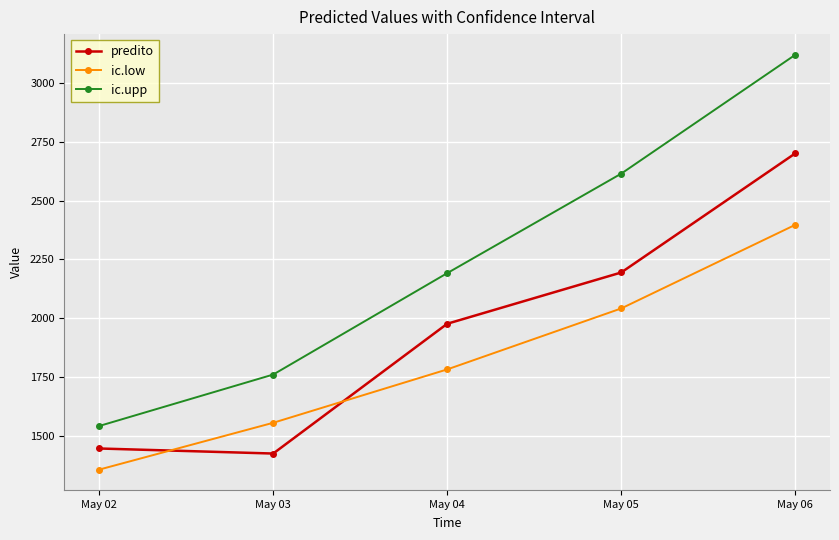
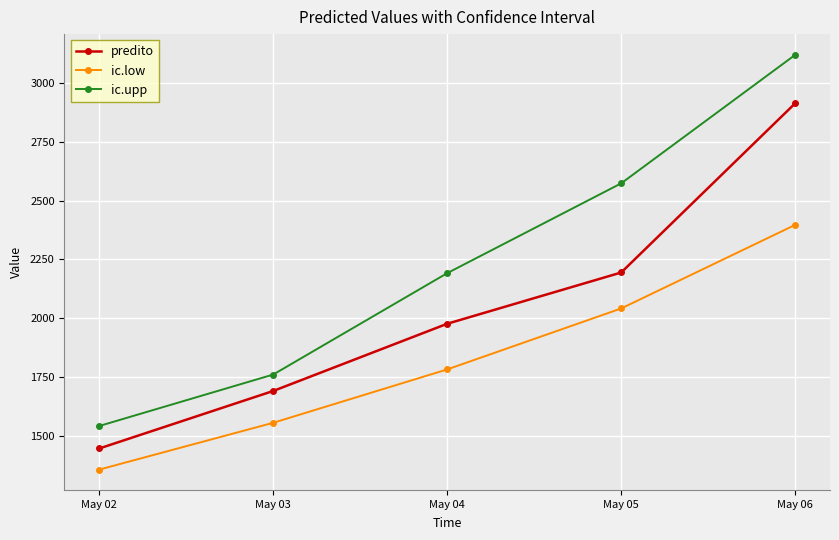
predito, May 03: 1430 -> 1690
ic.upp, May 05: 2610 -> 2570
predito, May 06: 2700 -> 2910
